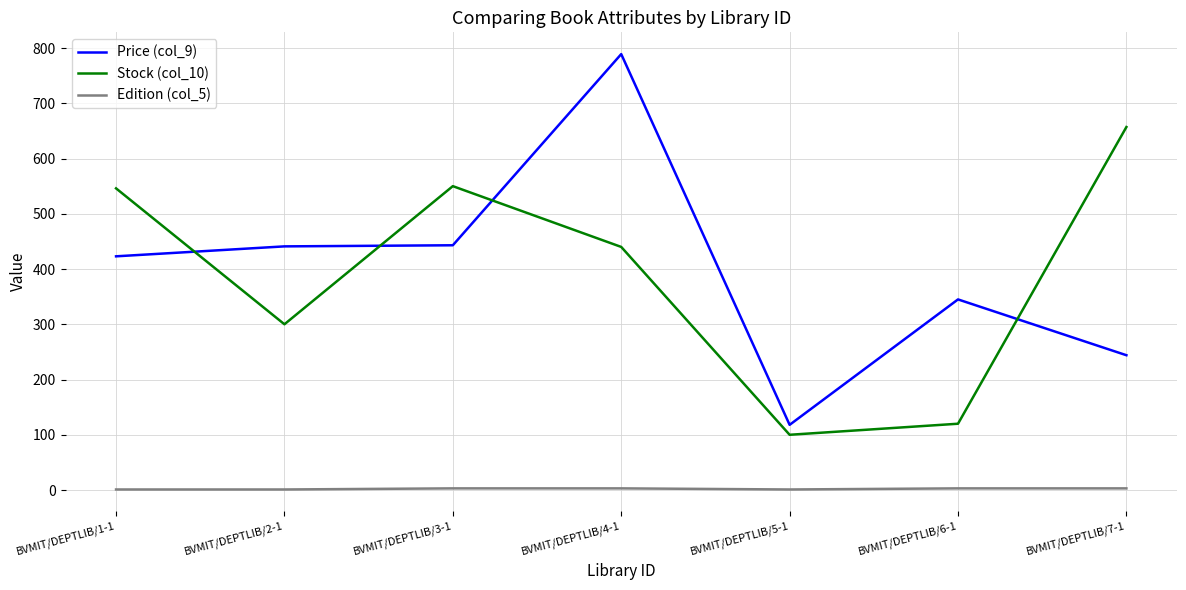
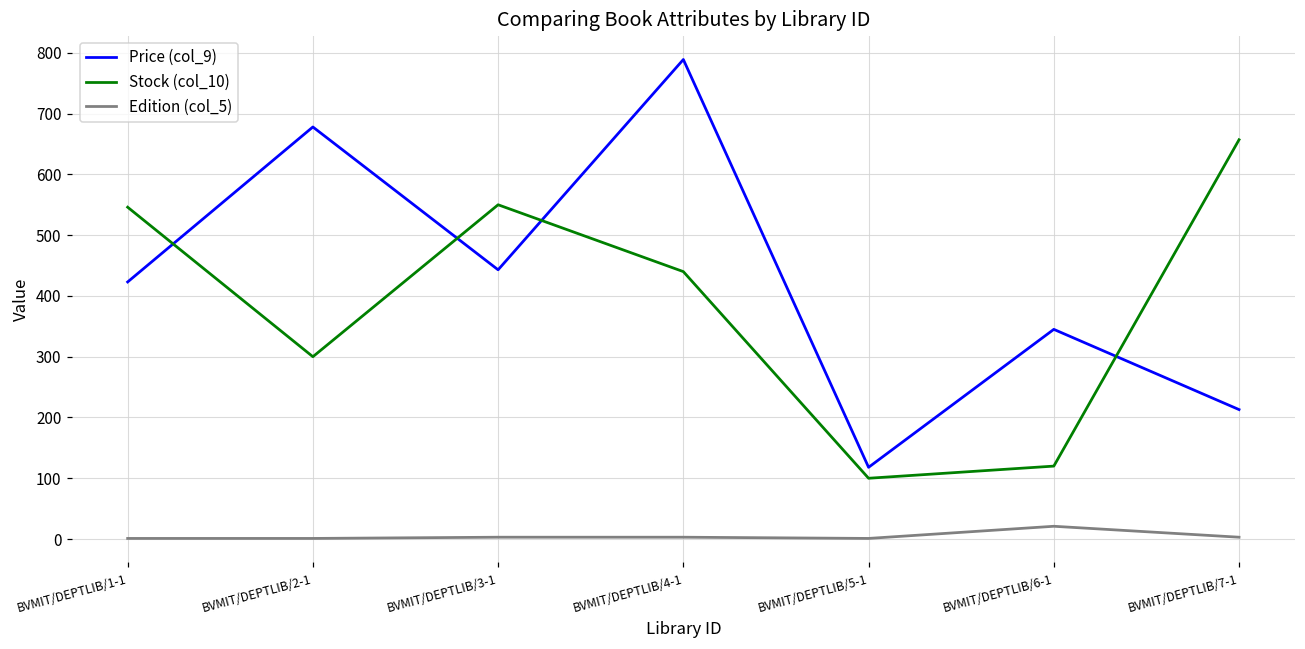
Price (col_9), BVMIT/DEPTLIB/2-1: 440 -> 680
Edition (col_5), BVMIT/DEPTLIB/6-1: 0 -> 20
Price (col_9), BVMIT/DEPTLIB/7-1: 240 -> 210
